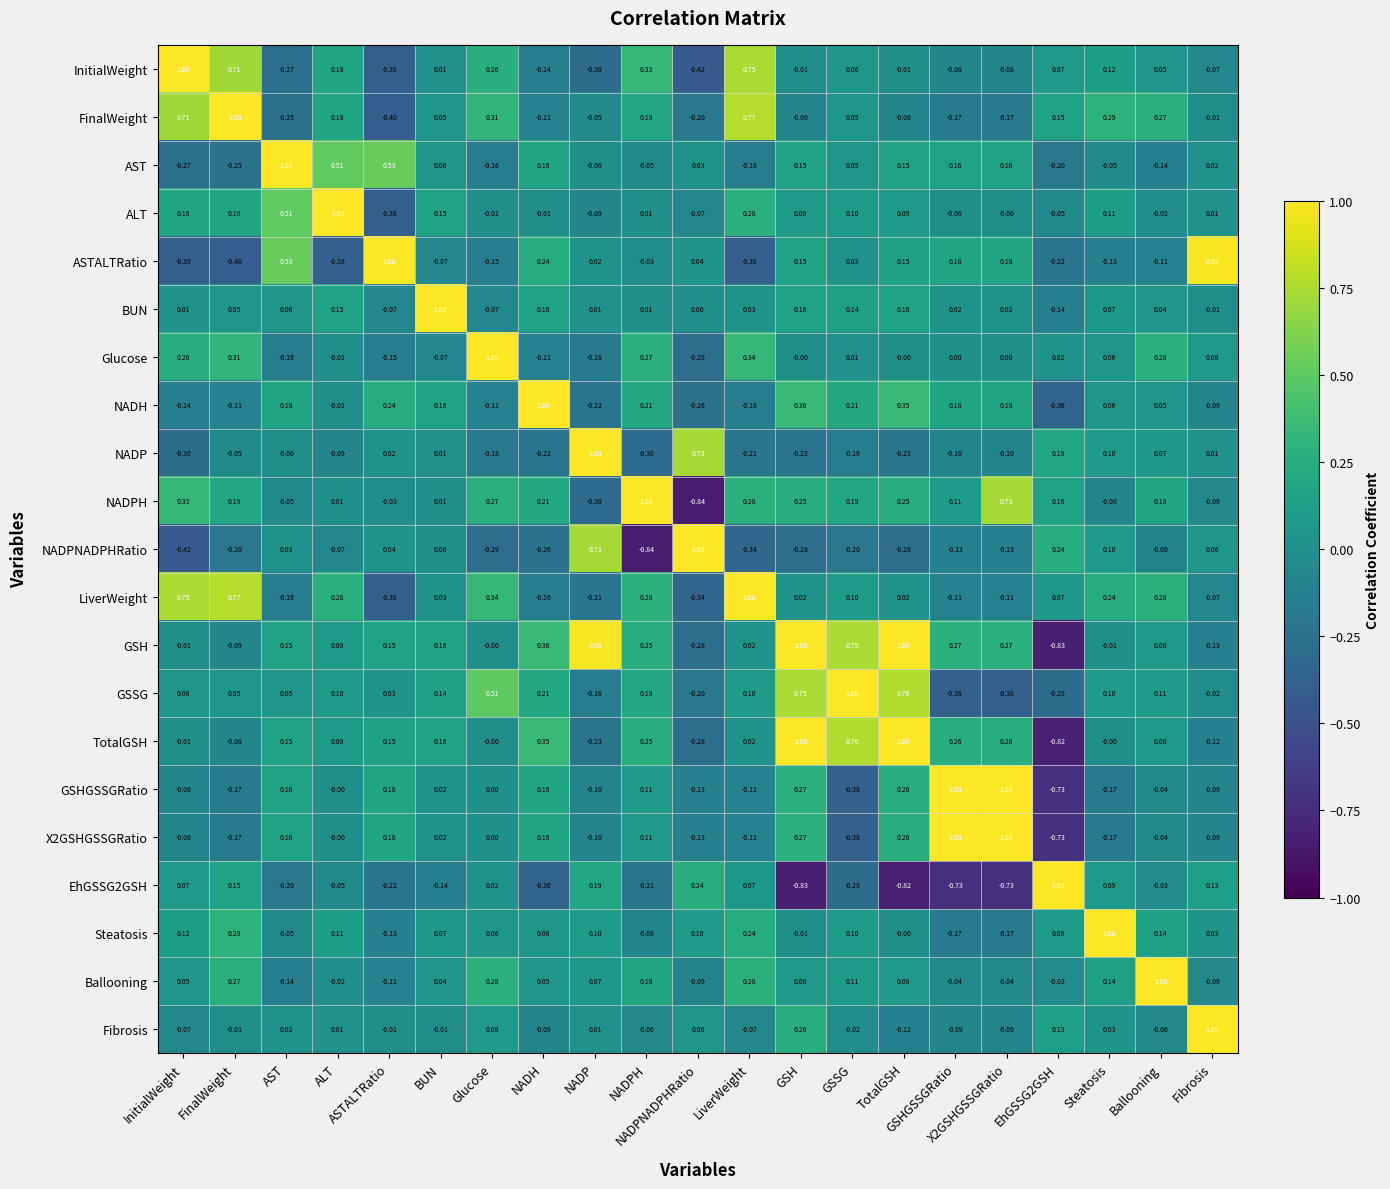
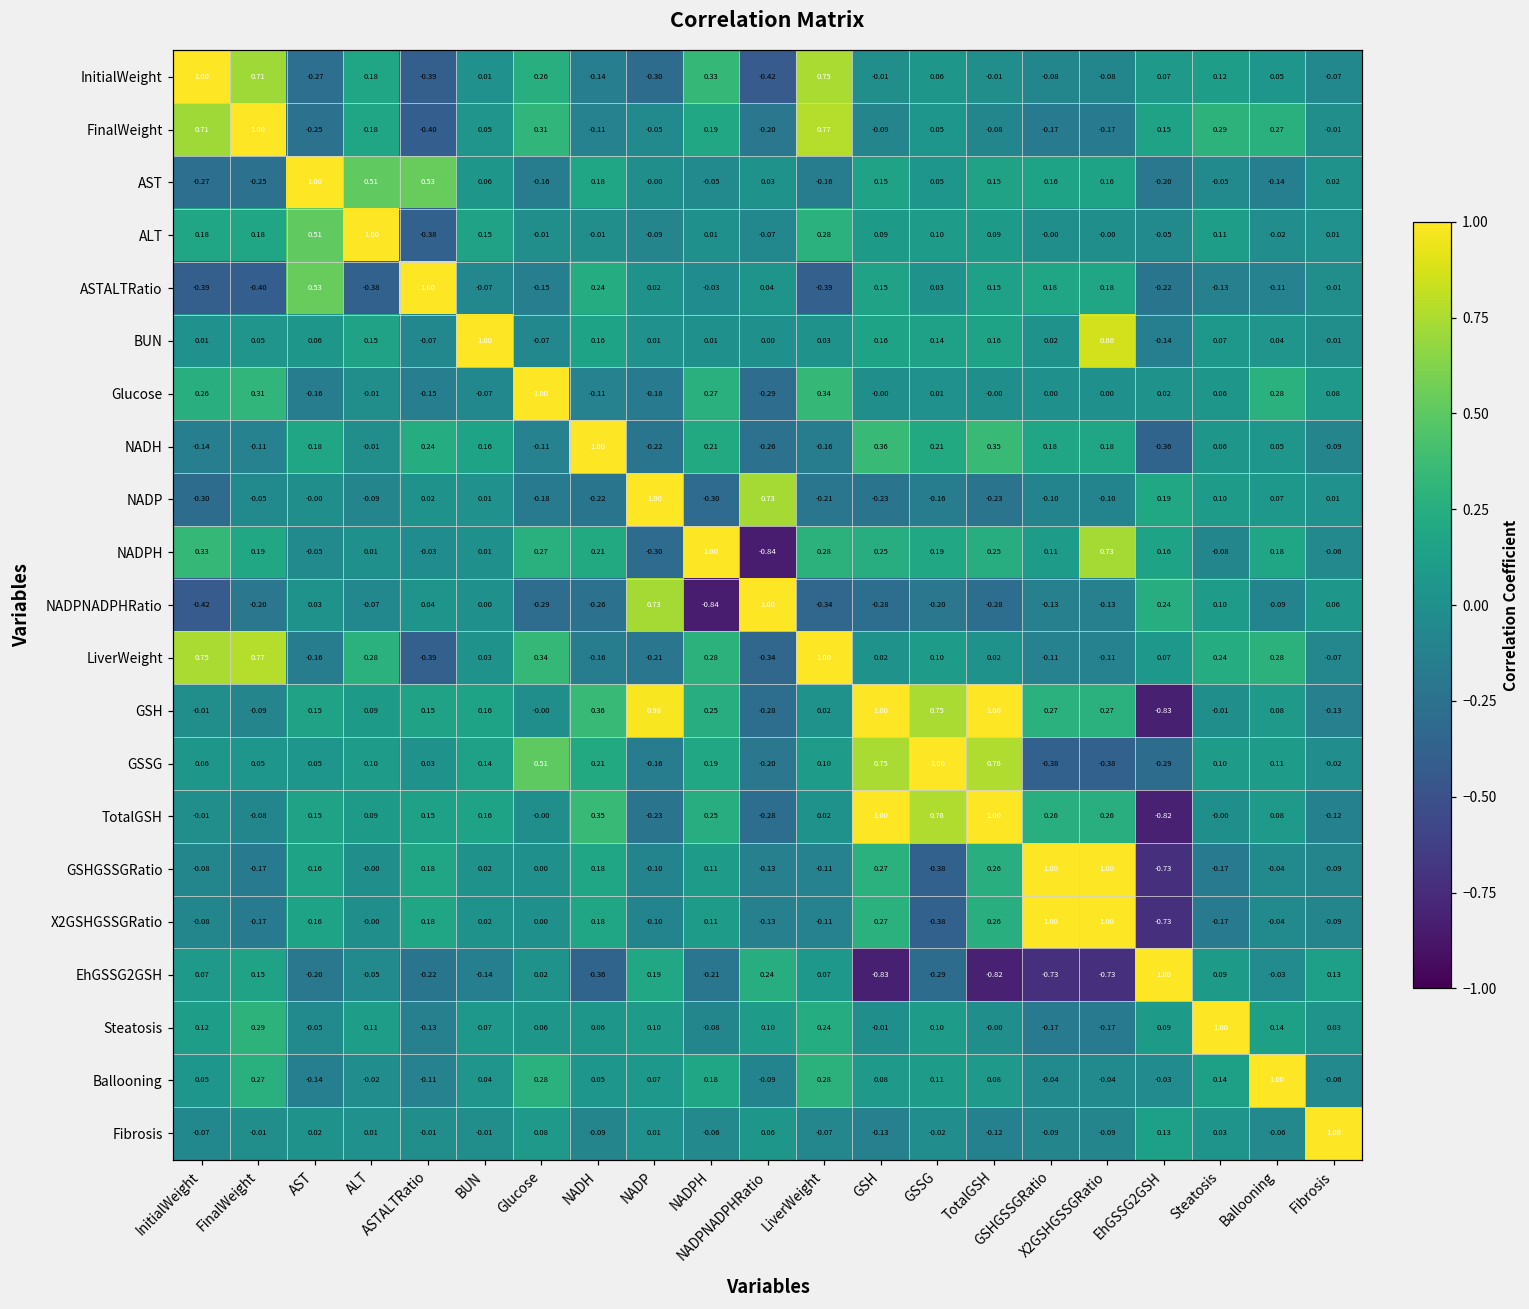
ASTALTRatio, Fibrosis: 0.98 -> -0.01
BUN, X2GSHGSSGRatio: 0.02 -> 0.86
Fibrosis, GSH: 0.26 -> -0.13
